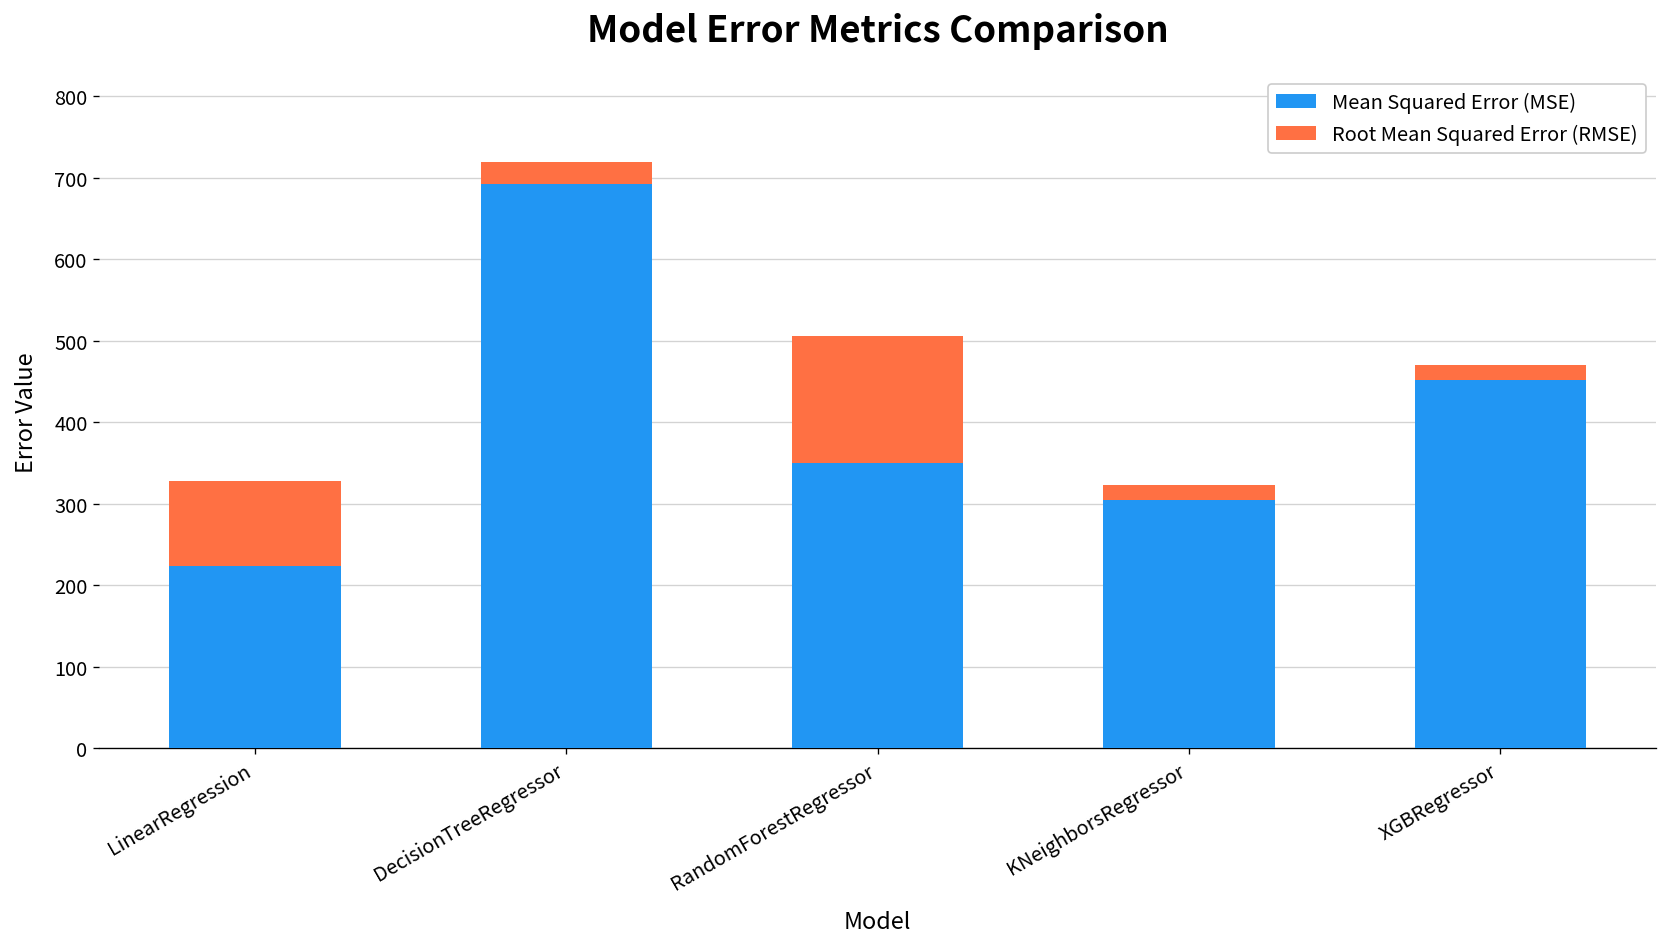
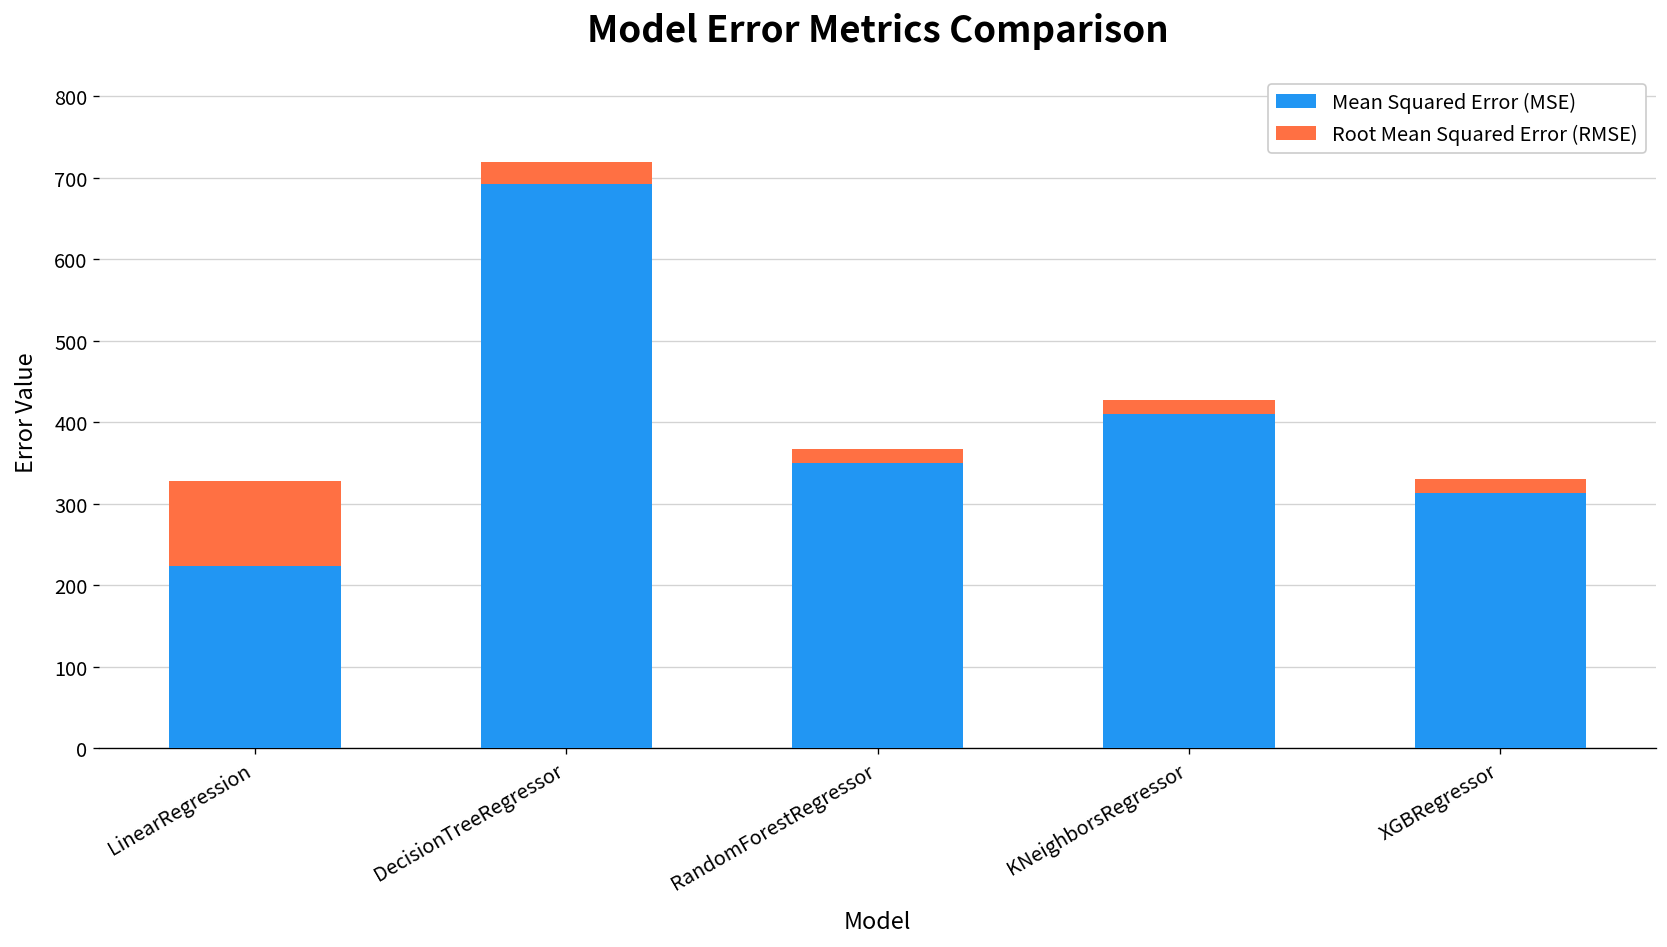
Root Mean Squared Error (RMSE), RandomForestRegressor: 160 -> 20
Mean Squared Error (MSE), KNeighborsRegressor: 310 -> 410
Mean Squared Error (MSE), XGBRegressor: 450 -> 310
